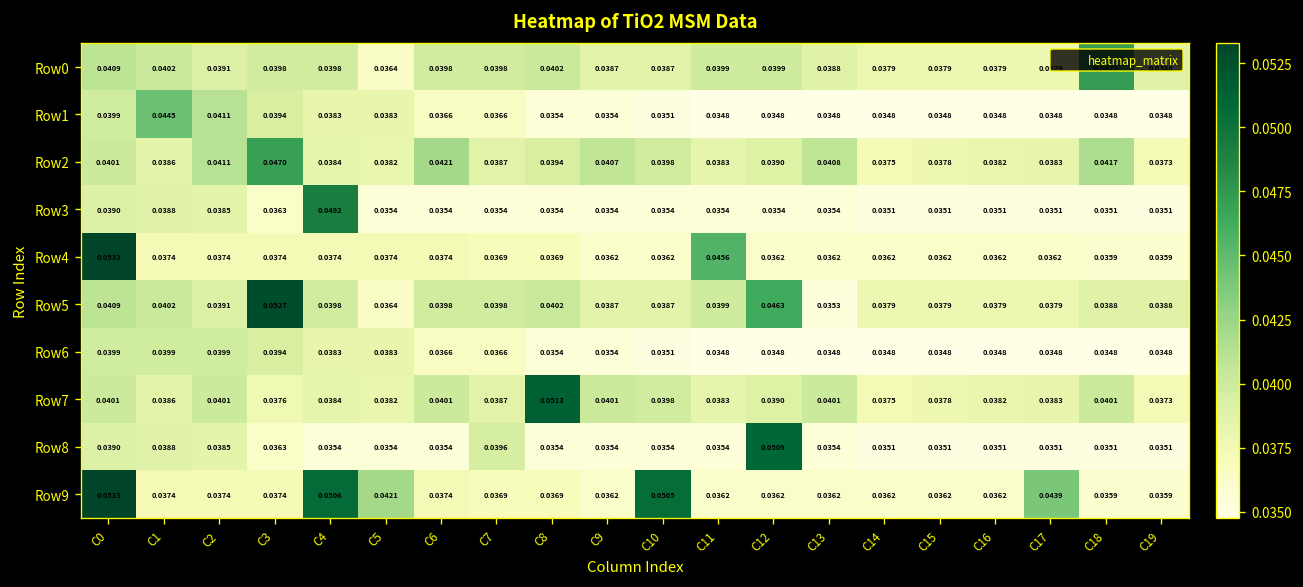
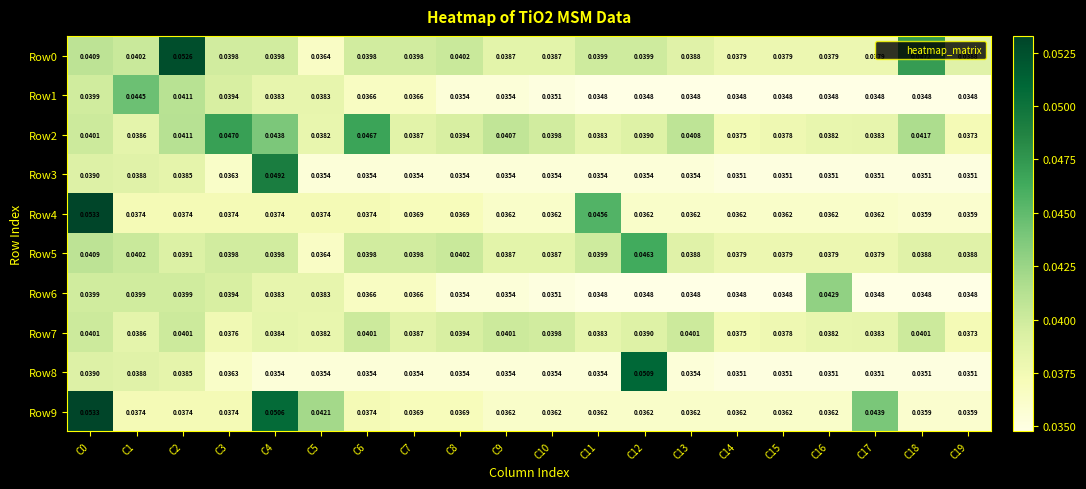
Row0, C2: 0.0391 -> 0.0526
Row2, C4: 0.0384 -> 0.0438
Row2, C6: 0.0421 -> 0.0467
Row5, C3: 0.0527 -> 0.0398
Row5, C13: 0.0353 -> 0.0388
Row6, C16: 0.0348 -> 0.0429
Row7, C8: 0.0513 -> 0.0394
Row8, C7: 0.0396 -> 0.0354
Row9, C10: 0.0505 -> 0.0362
